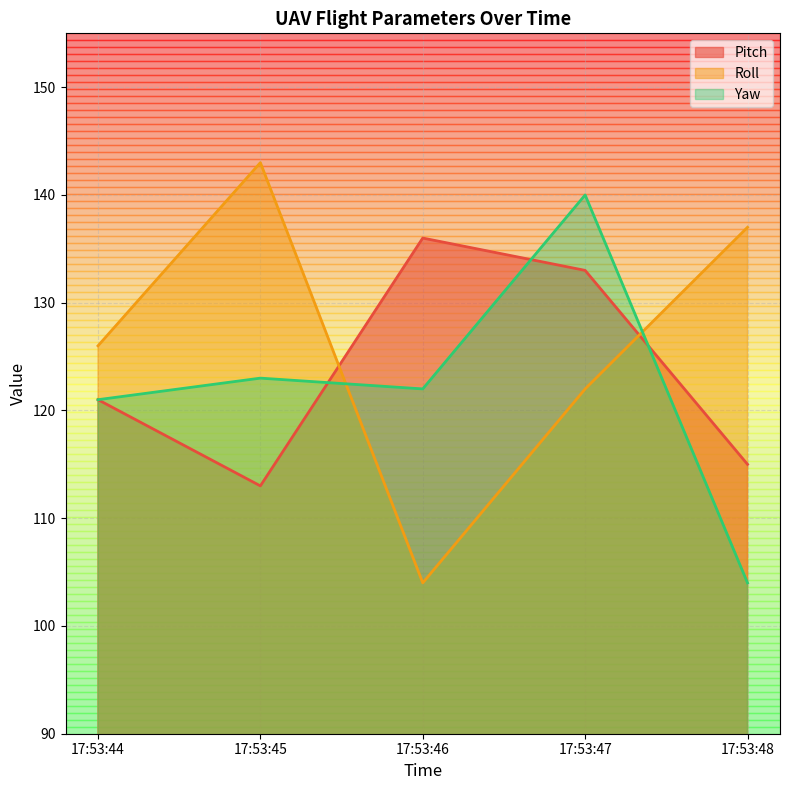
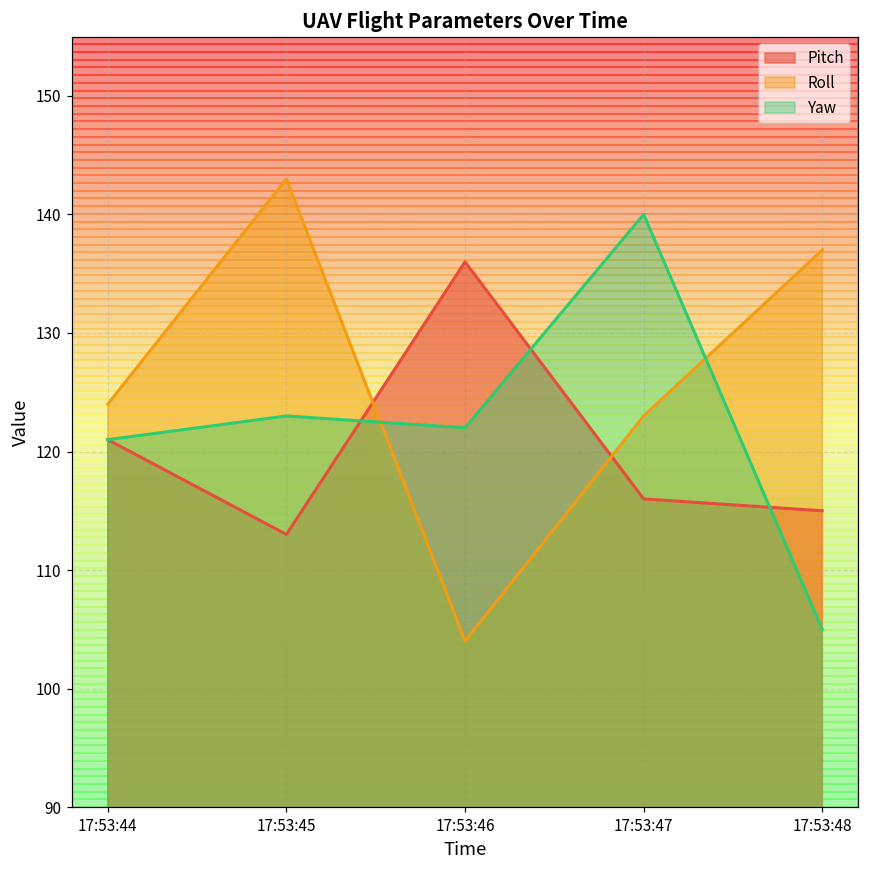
Roll, 17:53:44: 126 -> 124
Pitch, 17:53:47: 133 -> 116
Roll, 17:53:47: 122 -> 123
Yaw, 17:53:48: 104 -> 105
